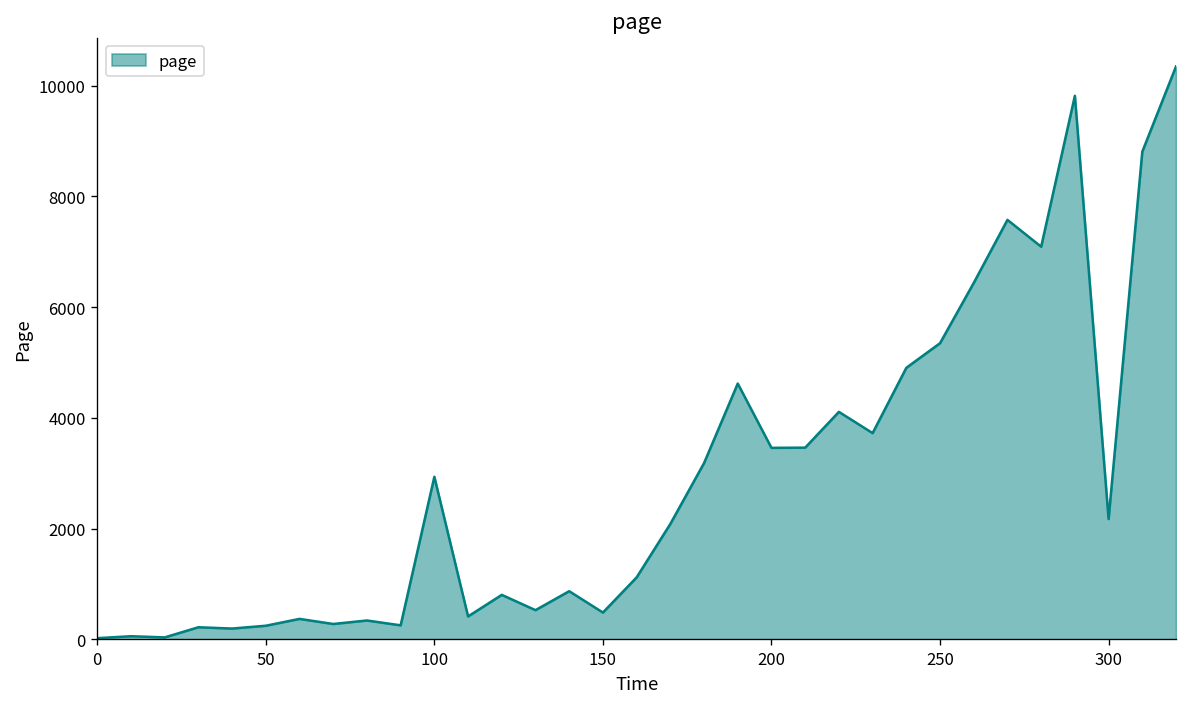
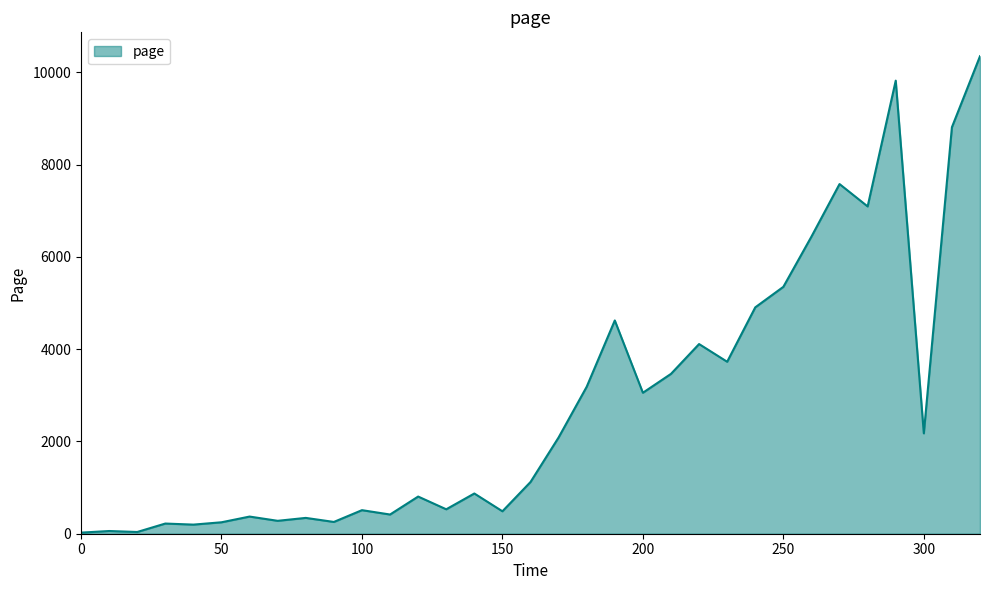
100: 2900 -> 500
200: 3500 -> 3100
